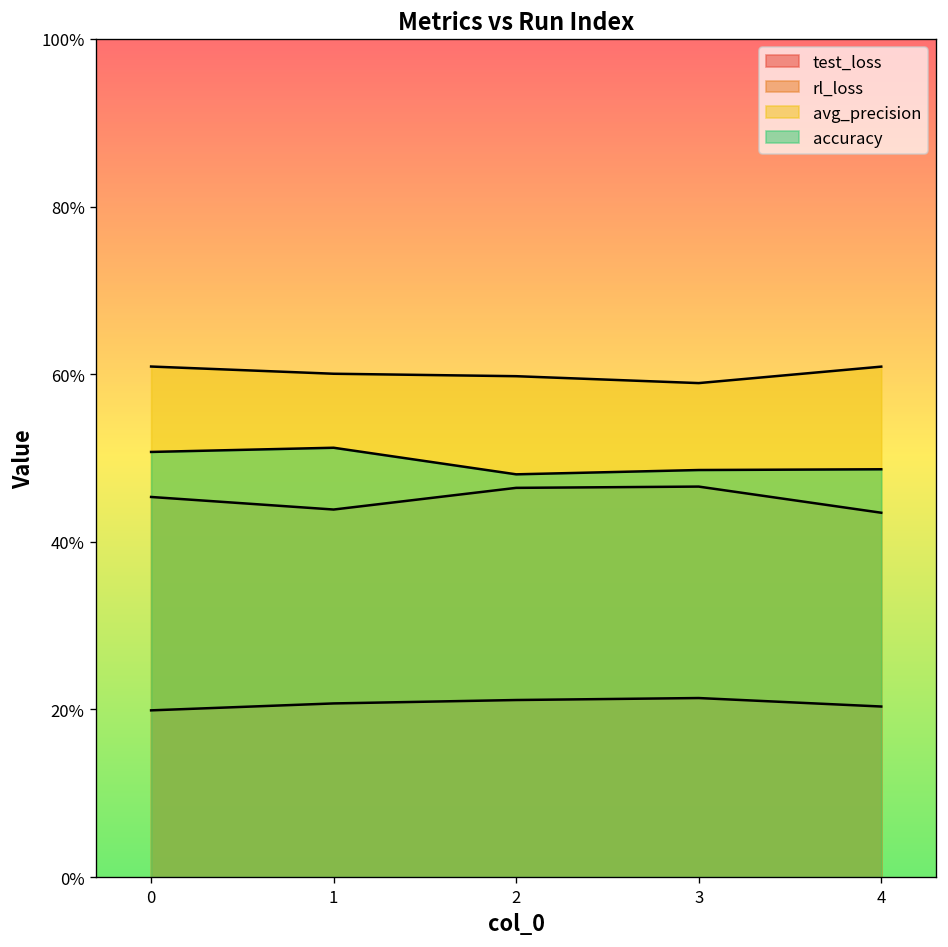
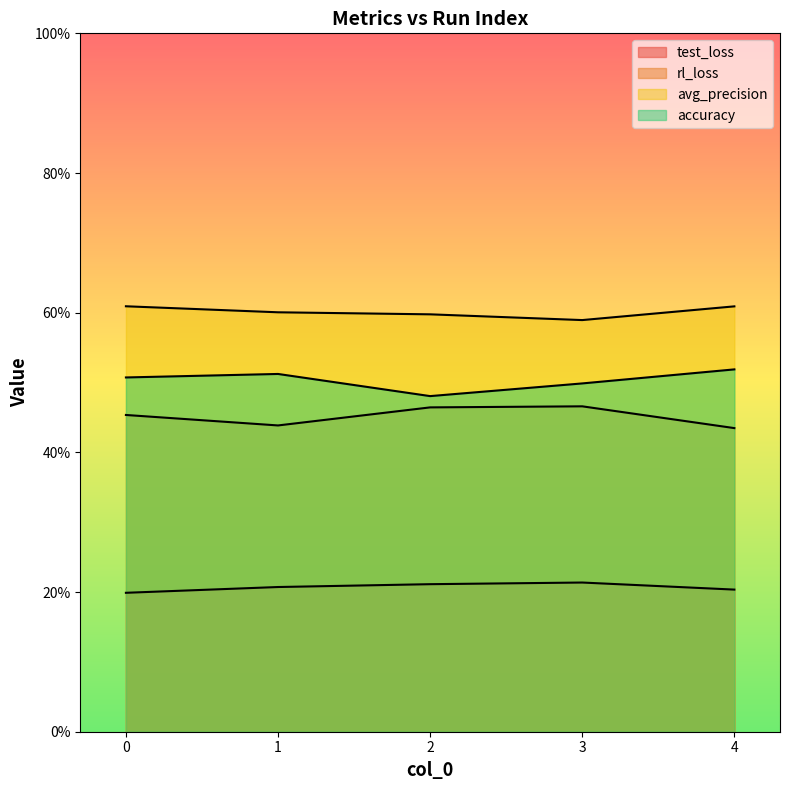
accuracy, 3: 49% -> 50%
accuracy, 4: 49% -> 52%
